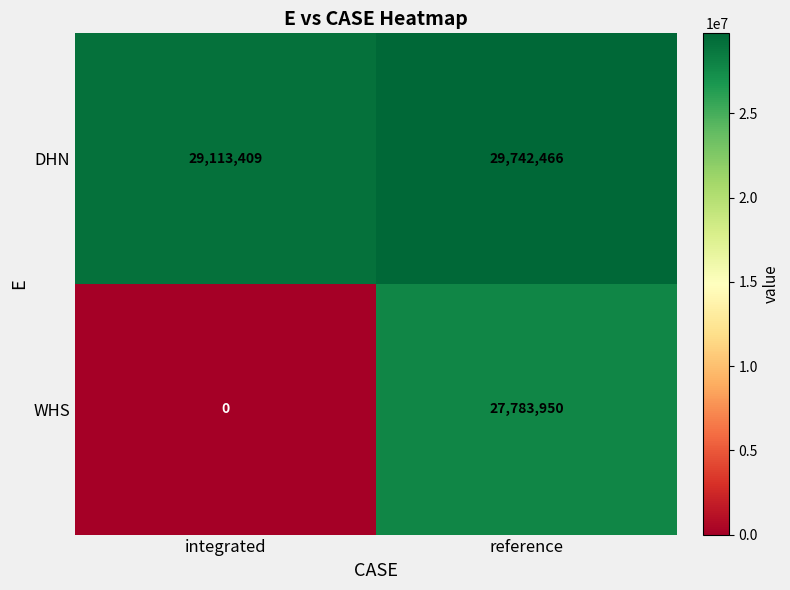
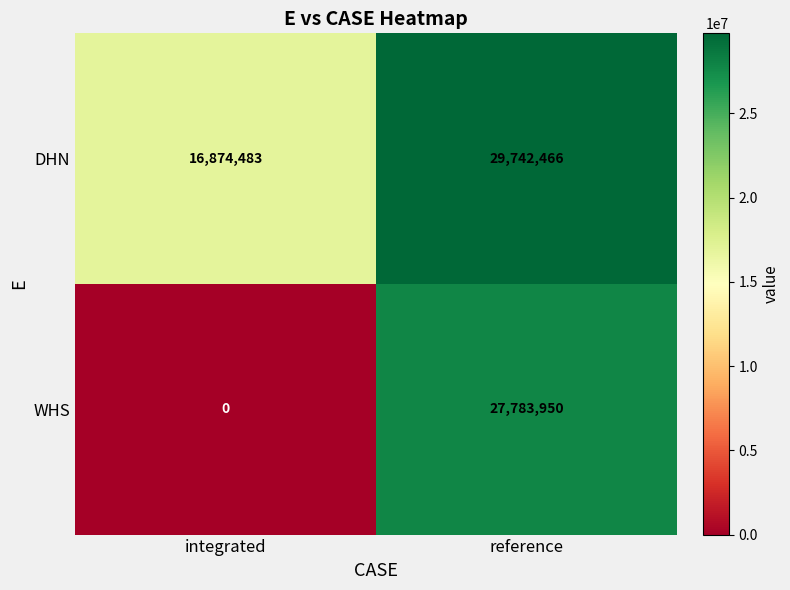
DHN, integrated: 29,113,409 -> 16,874,483
